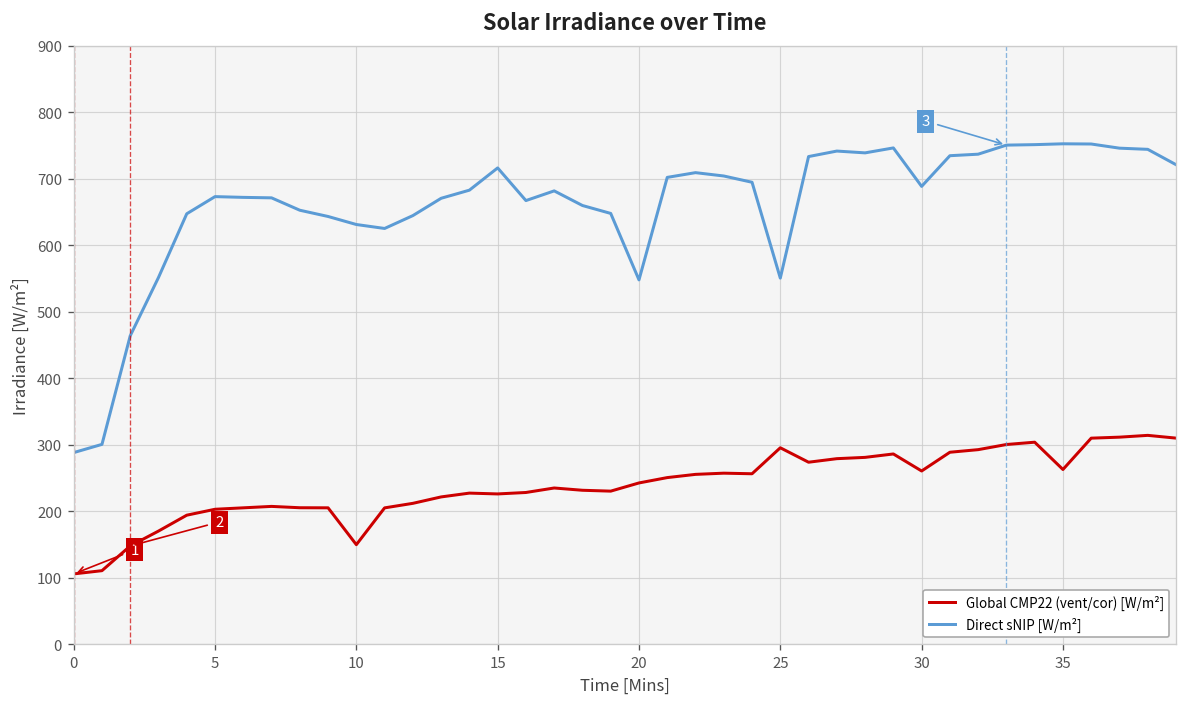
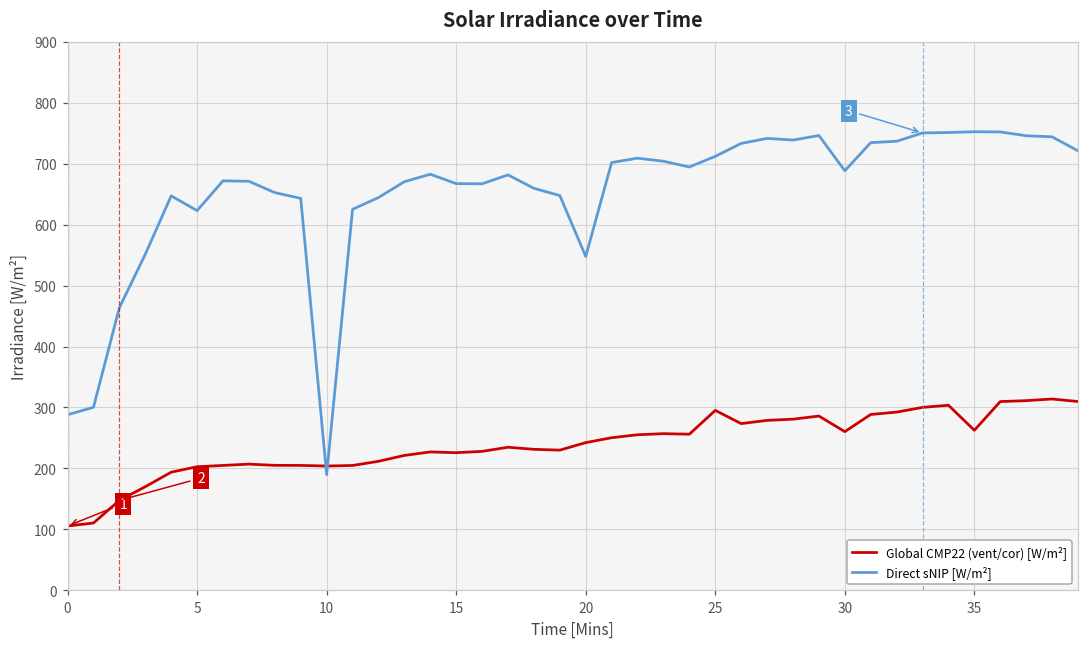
Direct sNIP [W/m²], 5: 670 -> 620
Global CMP22 (vent/cor) [W/m²], 10: 150 -> 200
Direct sNIP [W/m²], 10: 630 -> 190
Direct sNIP [W/m²], 15: 720 -> 670
Direct sNIP [W/m²], 25: 550 -> 710
